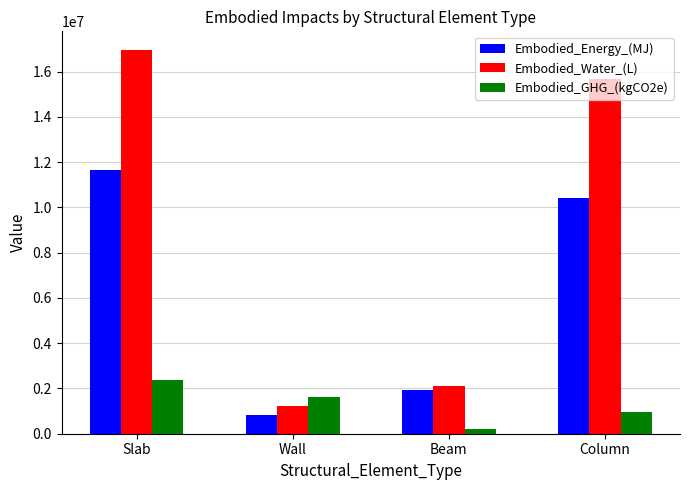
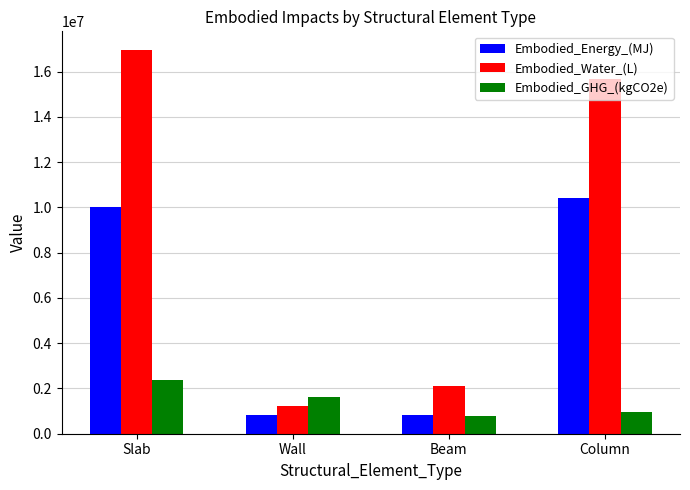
Embodied_Energy_(MJ), Slab: 11600000 -> 10000000
Embodied_Energy_(MJ), Beam: 1900000 -> 800000
Embodied_GHG_(kgCO2e), Beam: 200000 -> 800000
